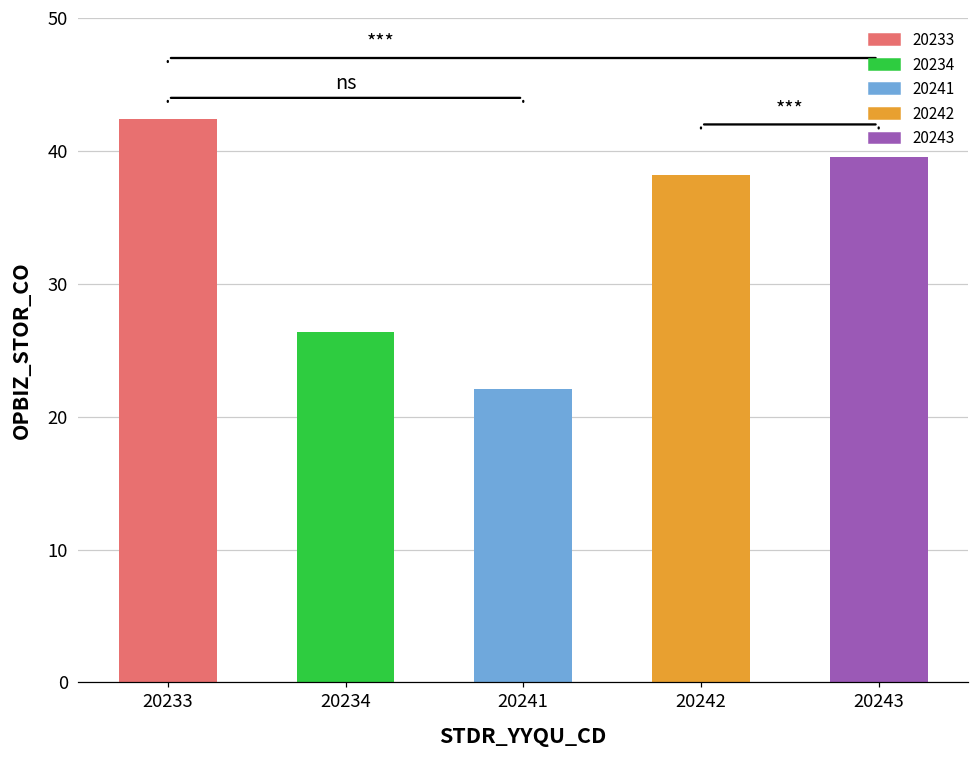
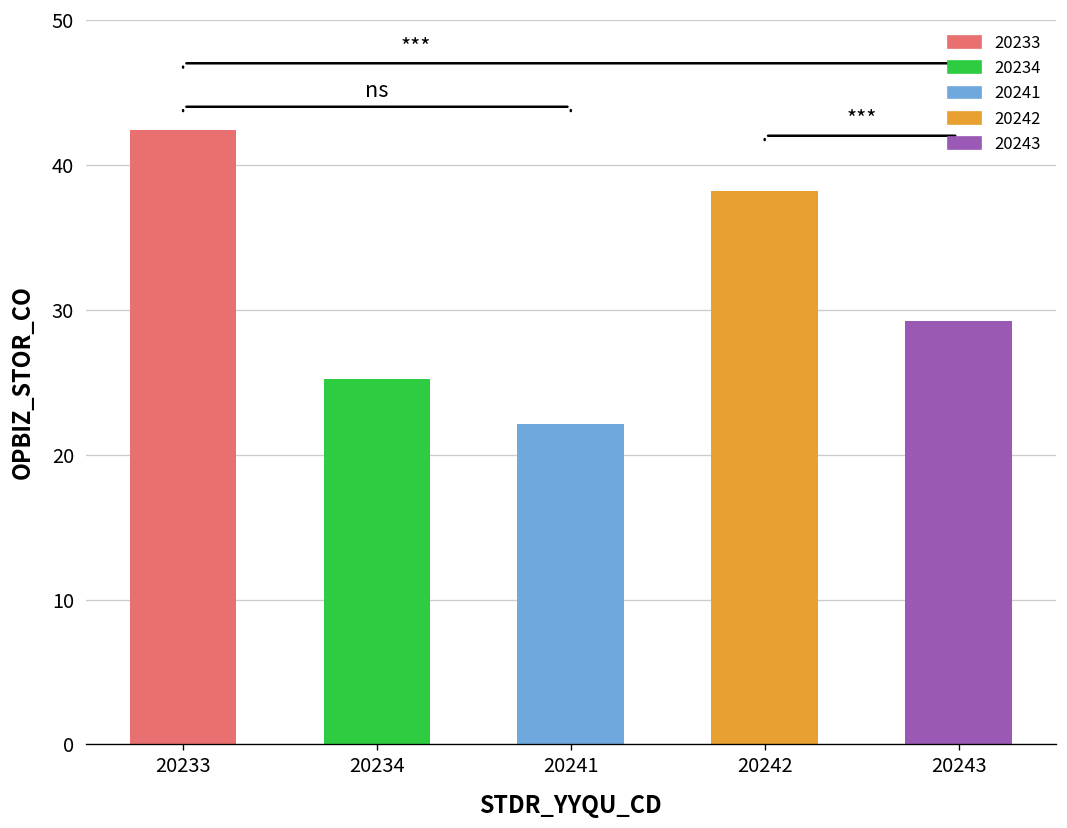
20234: 26.3 -> 25.2
20243: 39.6 -> 29.2
